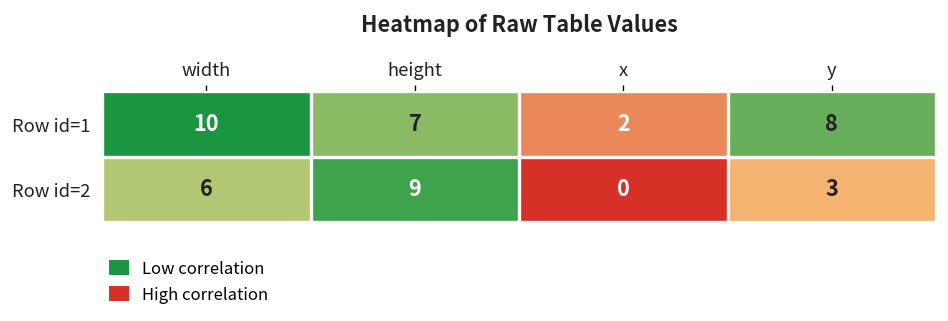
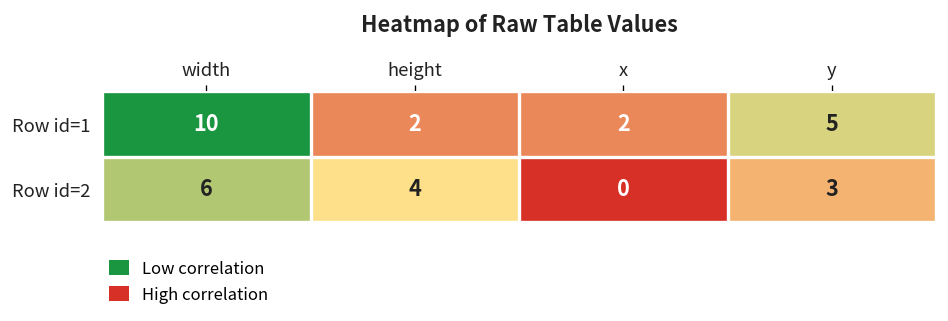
Row id=1, height: 7 -> 2
Row id=1, y: 8 -> 5
Row id=2, height: 9 -> 4
